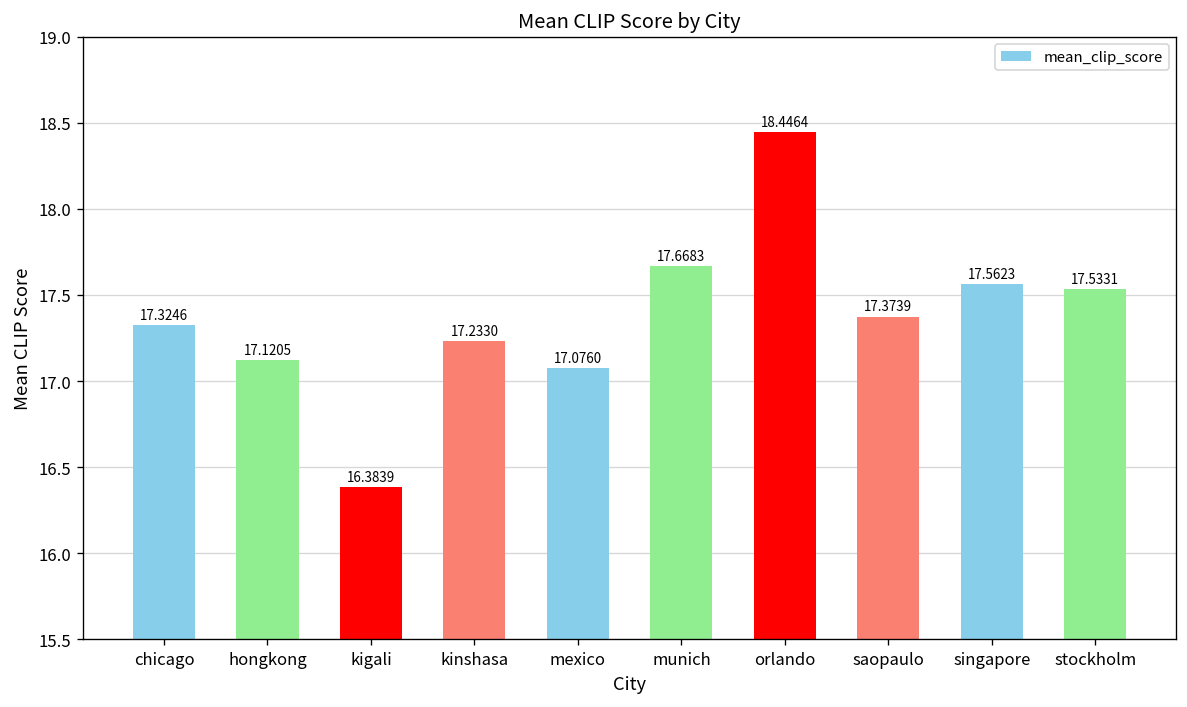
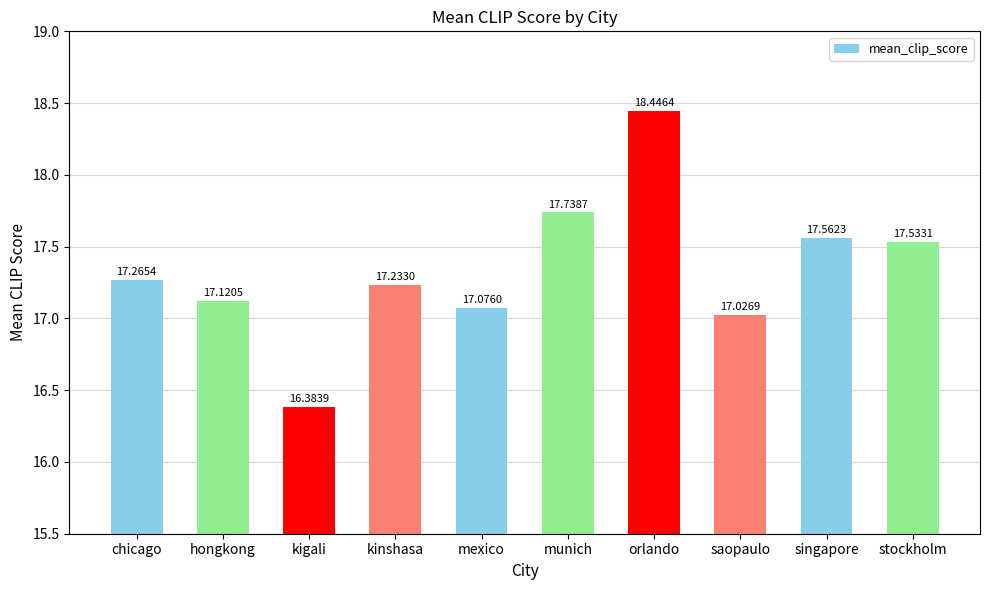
chicago: 17.3246 -> 17.2654
munich: 17.6683 -> 17.7387
saopaulo: 17.3739 -> 17.0269
